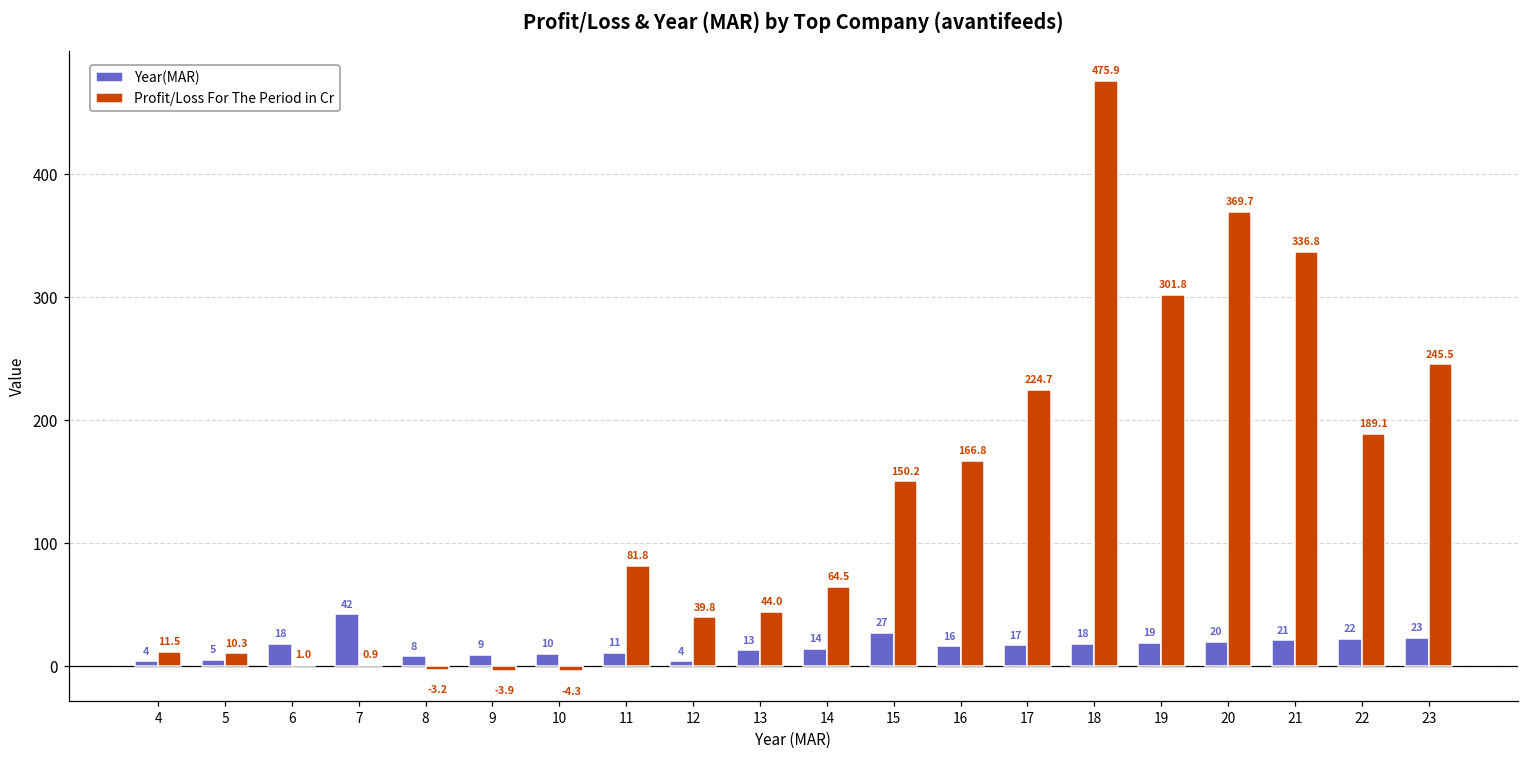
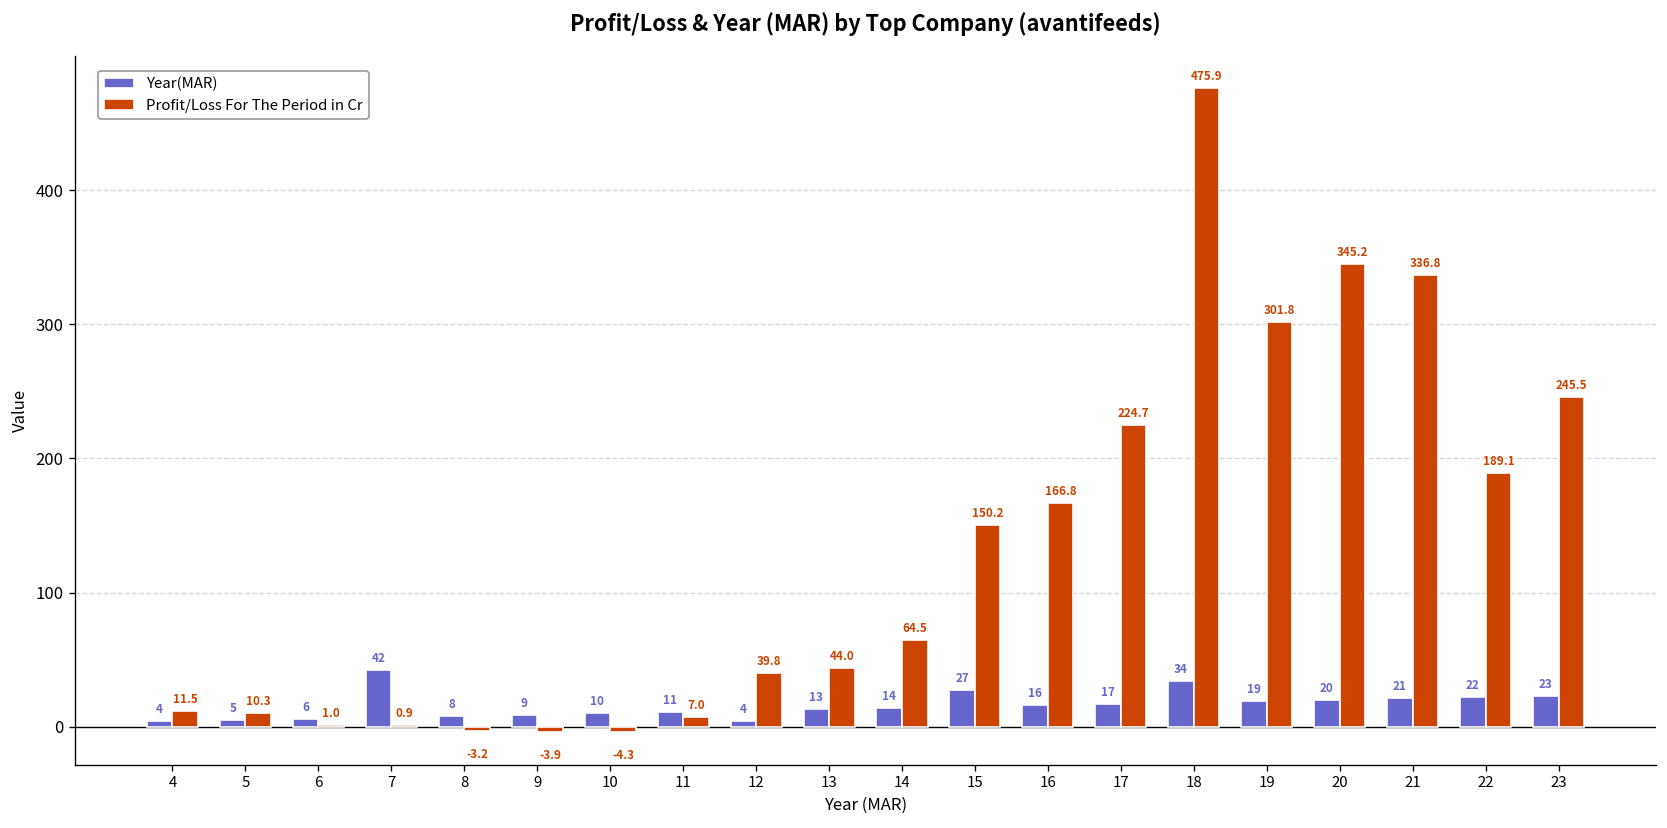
Year(MAR), 6: 18 -> 6
Profit/Loss For The Period in Cr, 11: 81.8 -> 7.0
Year(MAR), 18: 18 -> 34
Profit/Loss For The Period in Cr, 20: 369.7 -> 345.2
